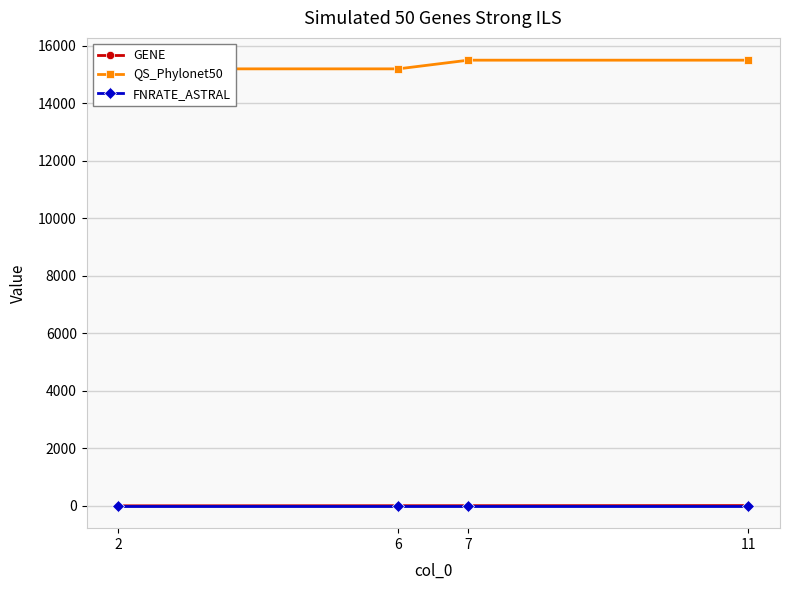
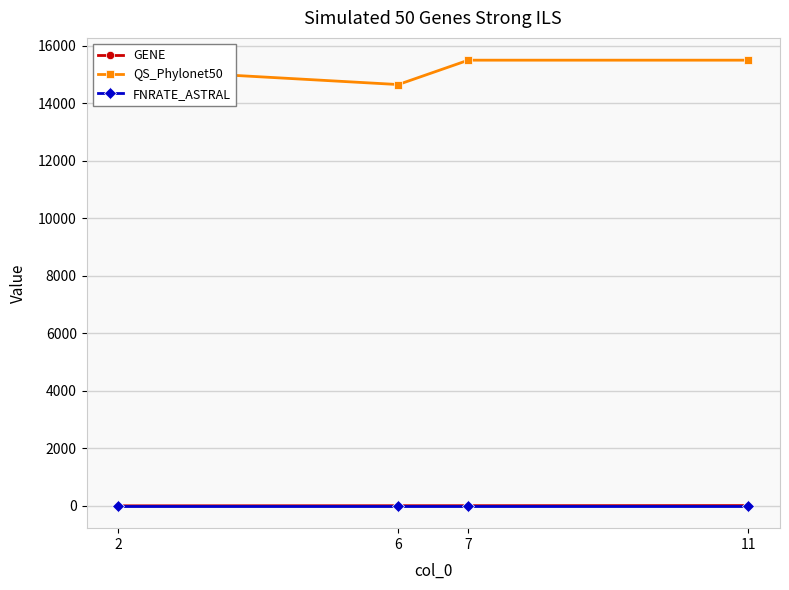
QS_Phylonet50, 6: 15200 -> 14700
